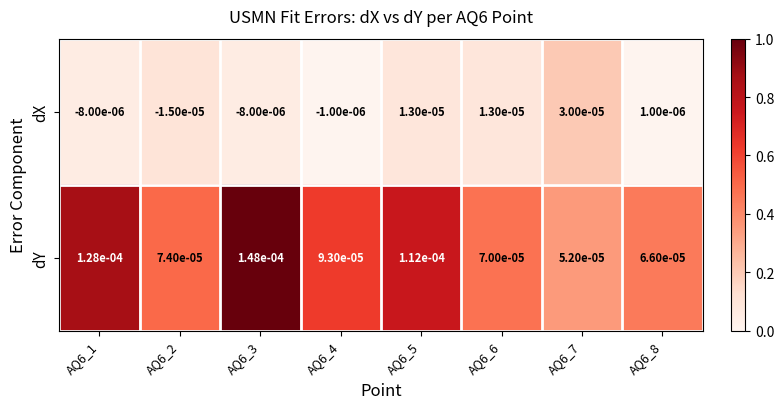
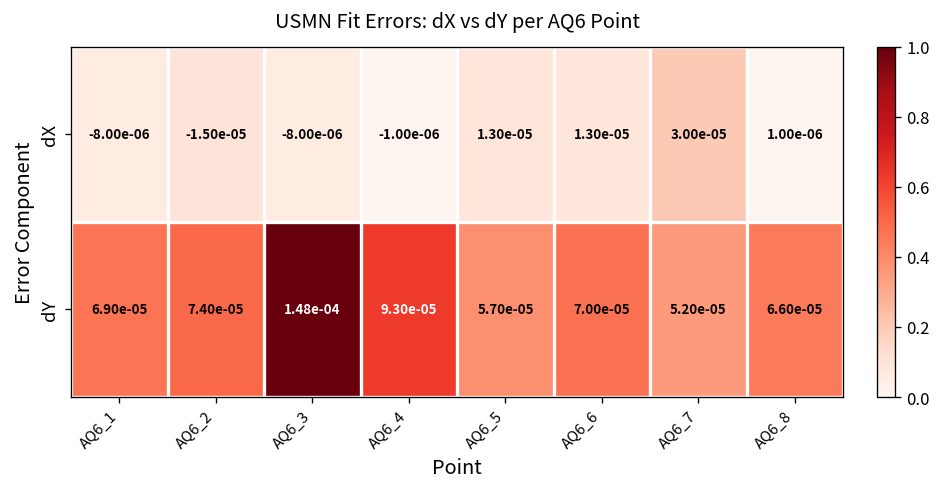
dY, AQ6_1: 1.28e-04 -> 6.90e-05
dY, AQ6_5: 1.12e-04 -> 5.70e-05
